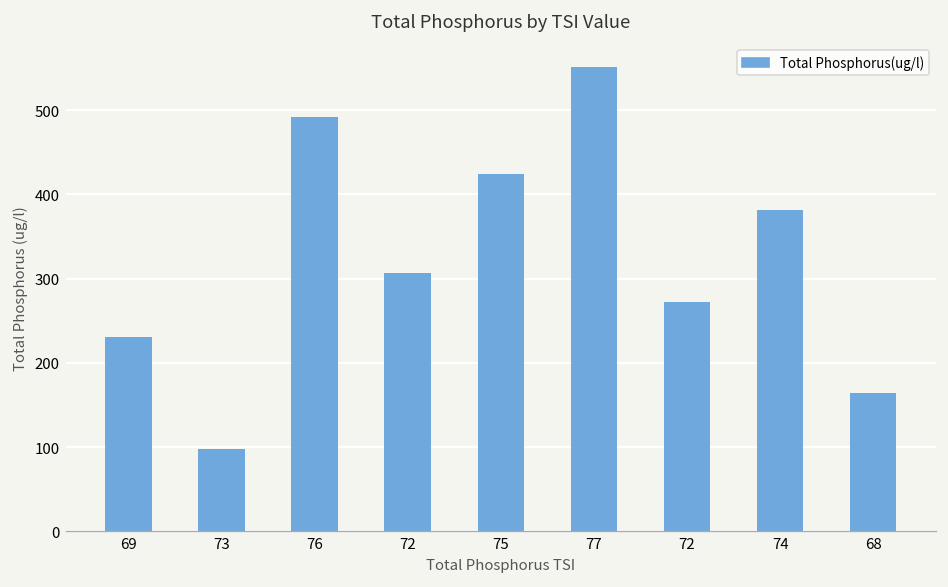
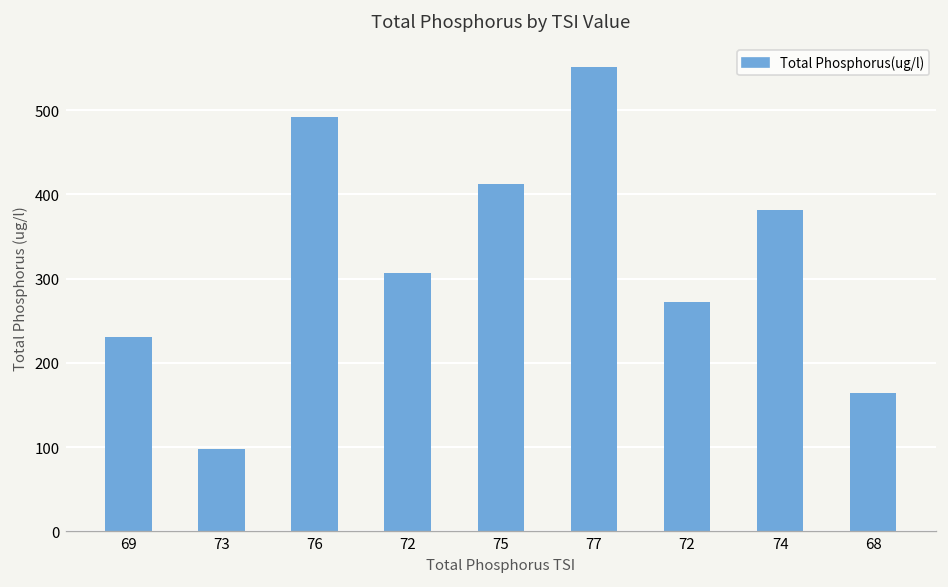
75: 420 -> 410
